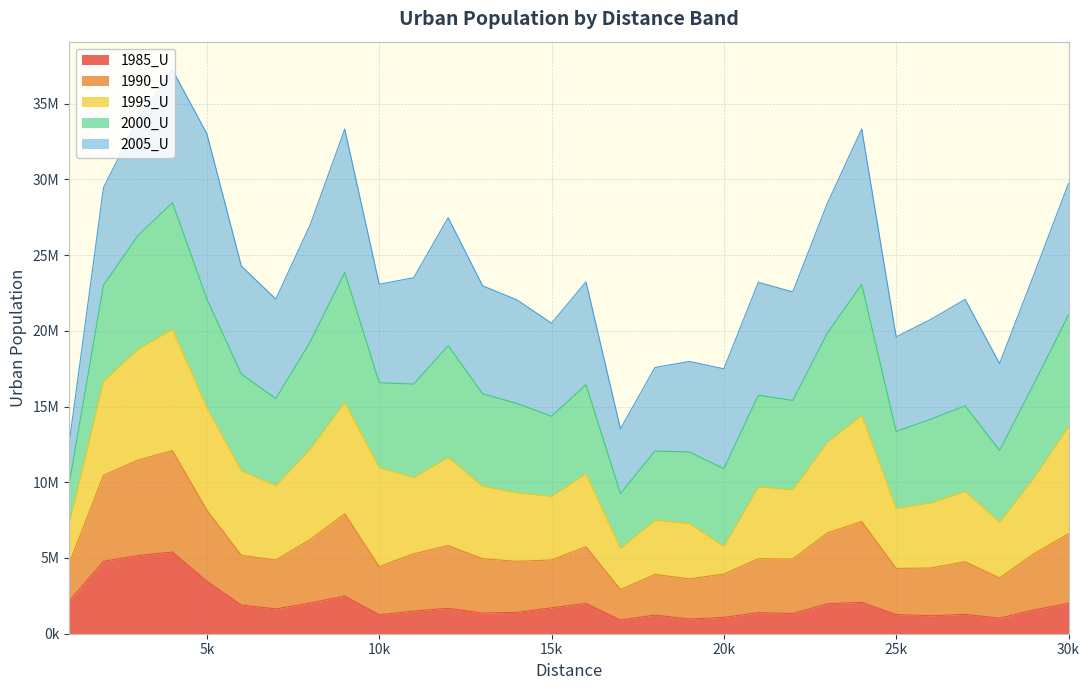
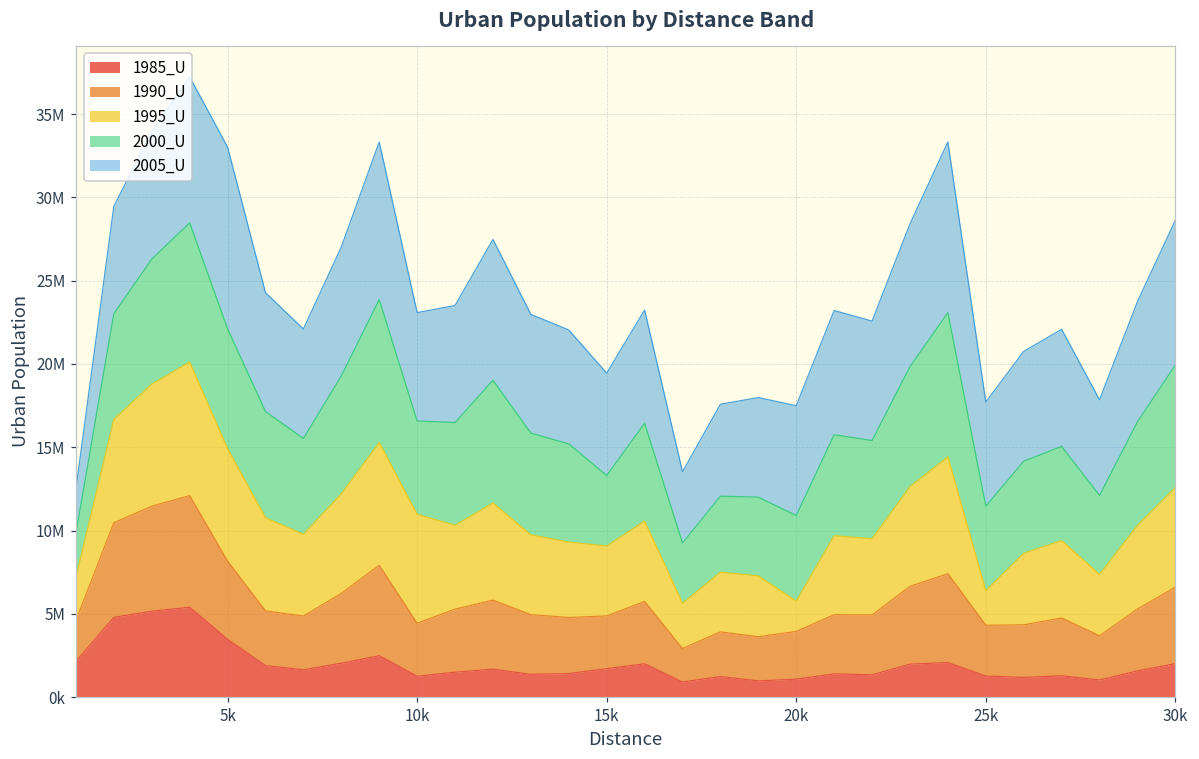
2000_U, 15k: 5300000 -> 4200000
1995_U, 25k: 4000000 -> 2100000
1995_U, 30k: 7100000 -> 6000000
